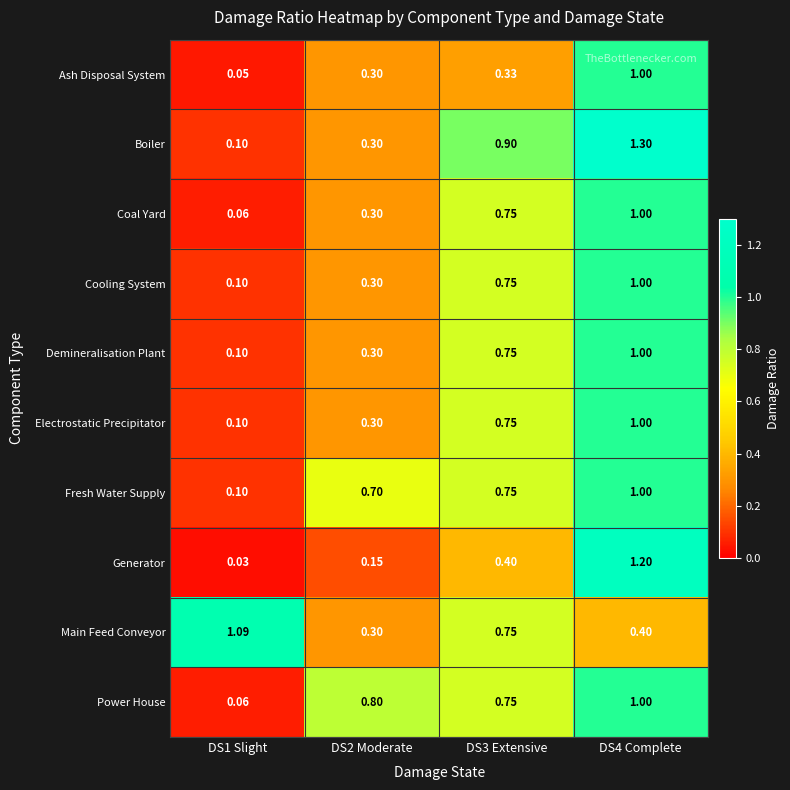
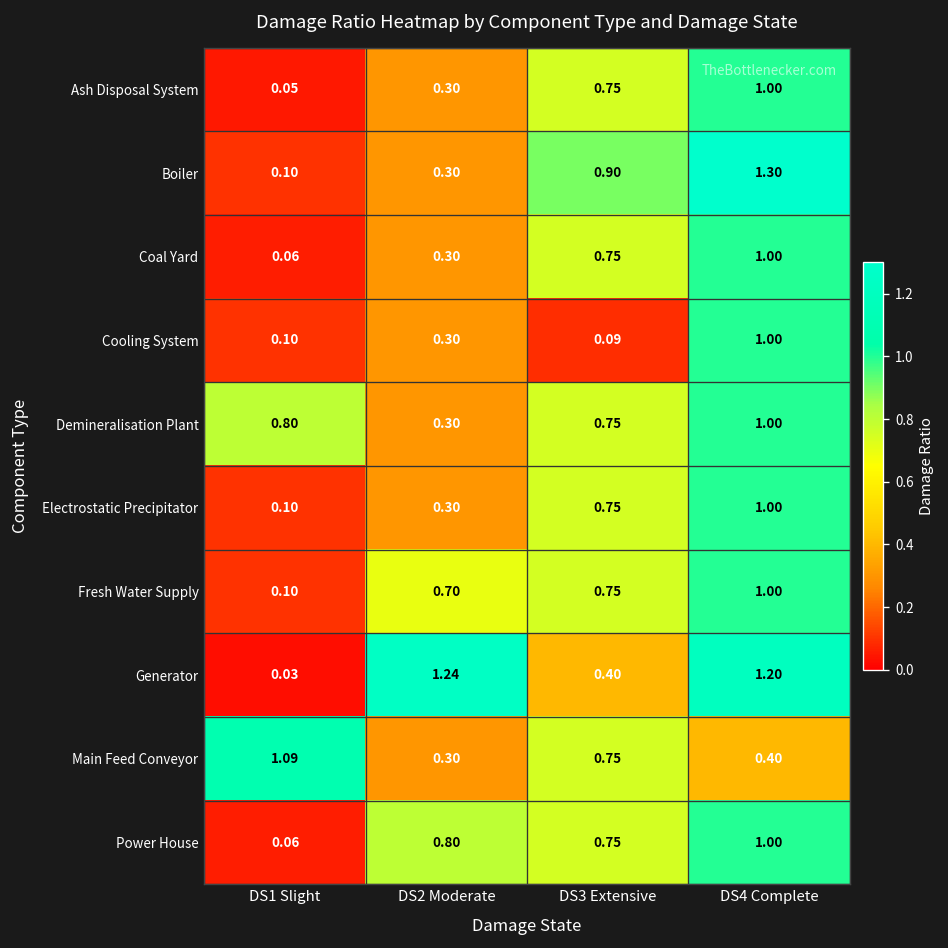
Ash Disposal System, DS3 Extensive: 0.33 -> 0.75
Cooling System, DS3 Extensive: 0.75 -> 0.09
Demineralisation Plant, DS1 Slight: 0.10 -> 0.80
Generator, DS2 Moderate: 0.15 -> 1.24
